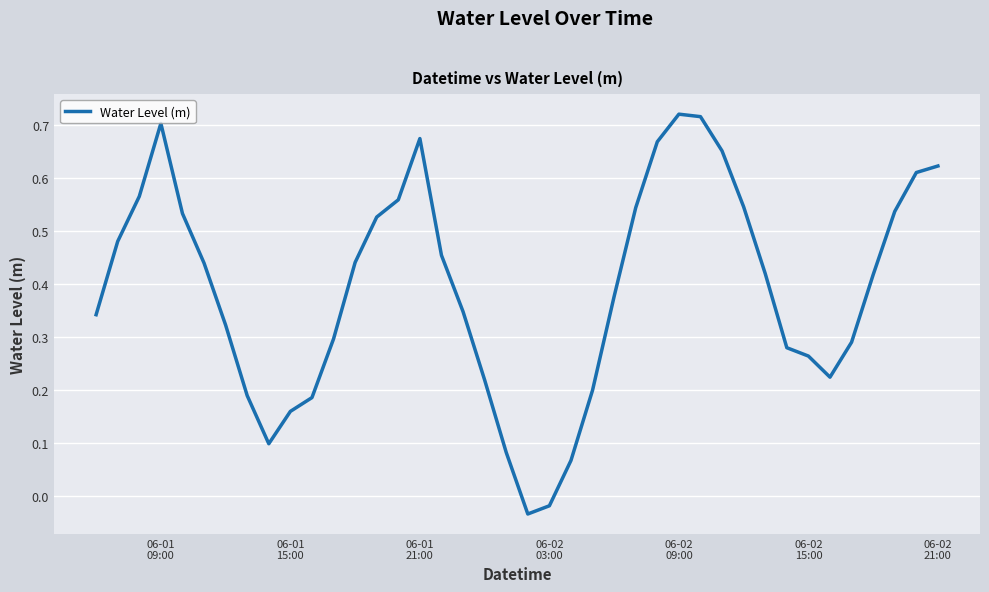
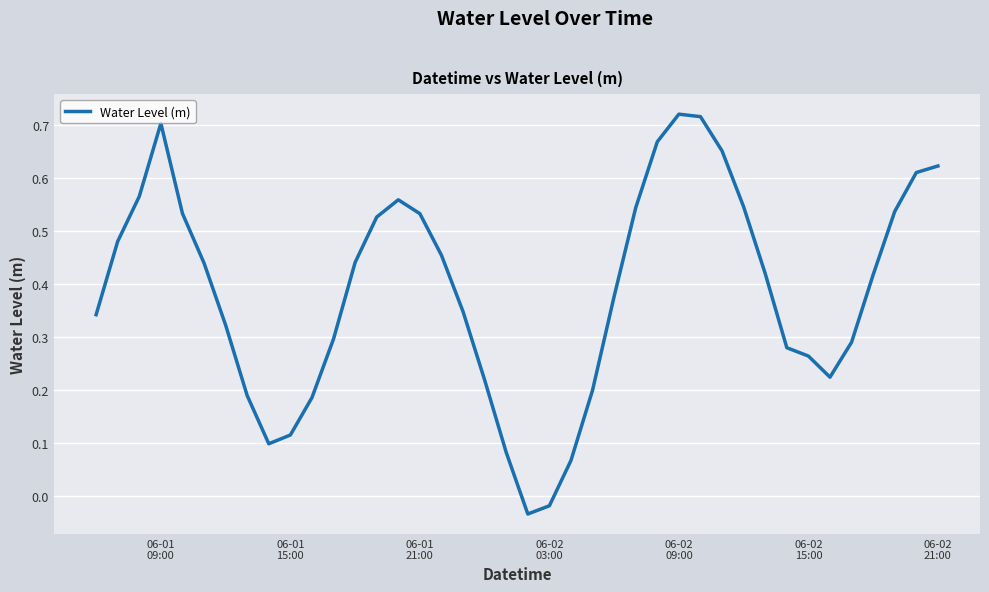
06-01 15:00: 0.16 -> 0.12
06-01 21:00: 0.67 -> 0.53
